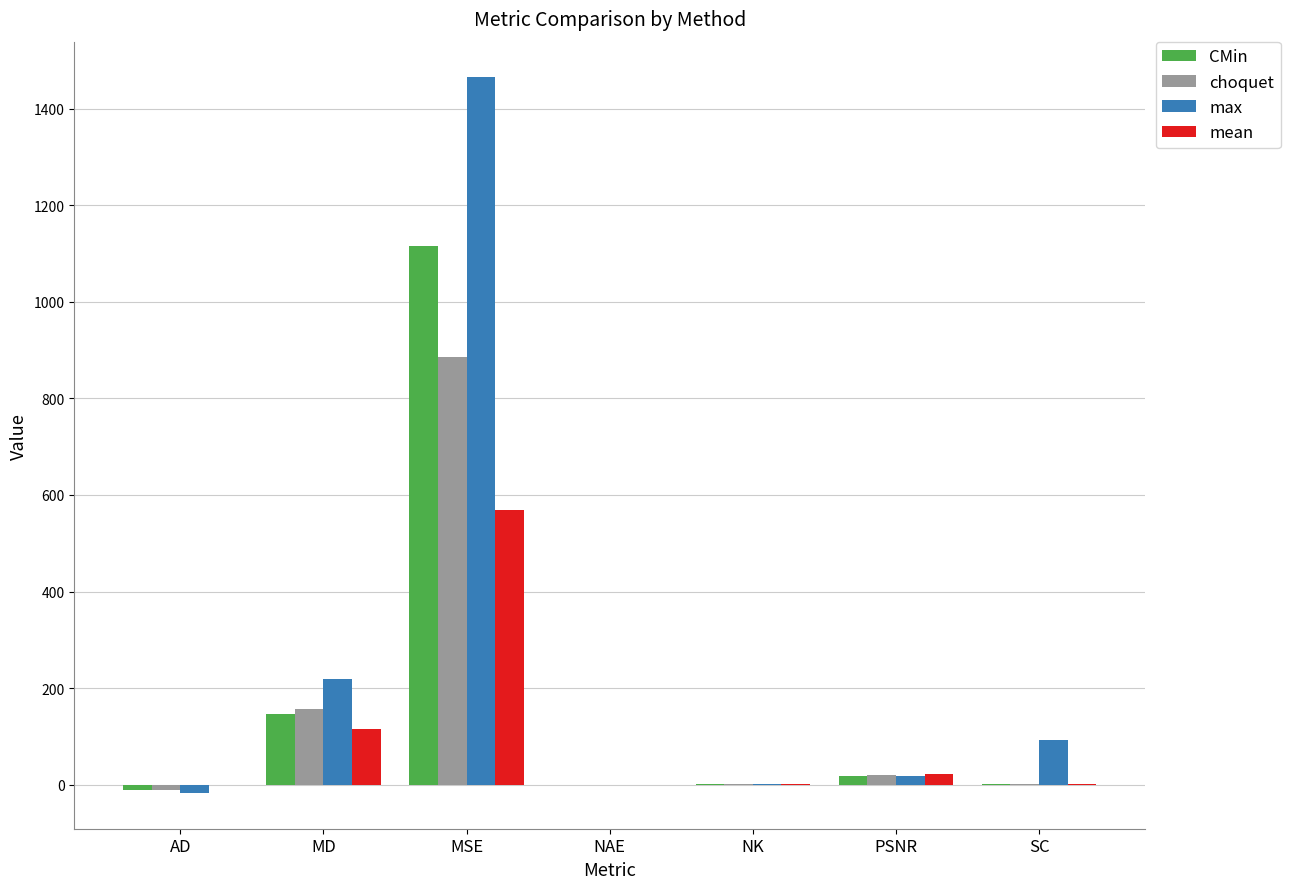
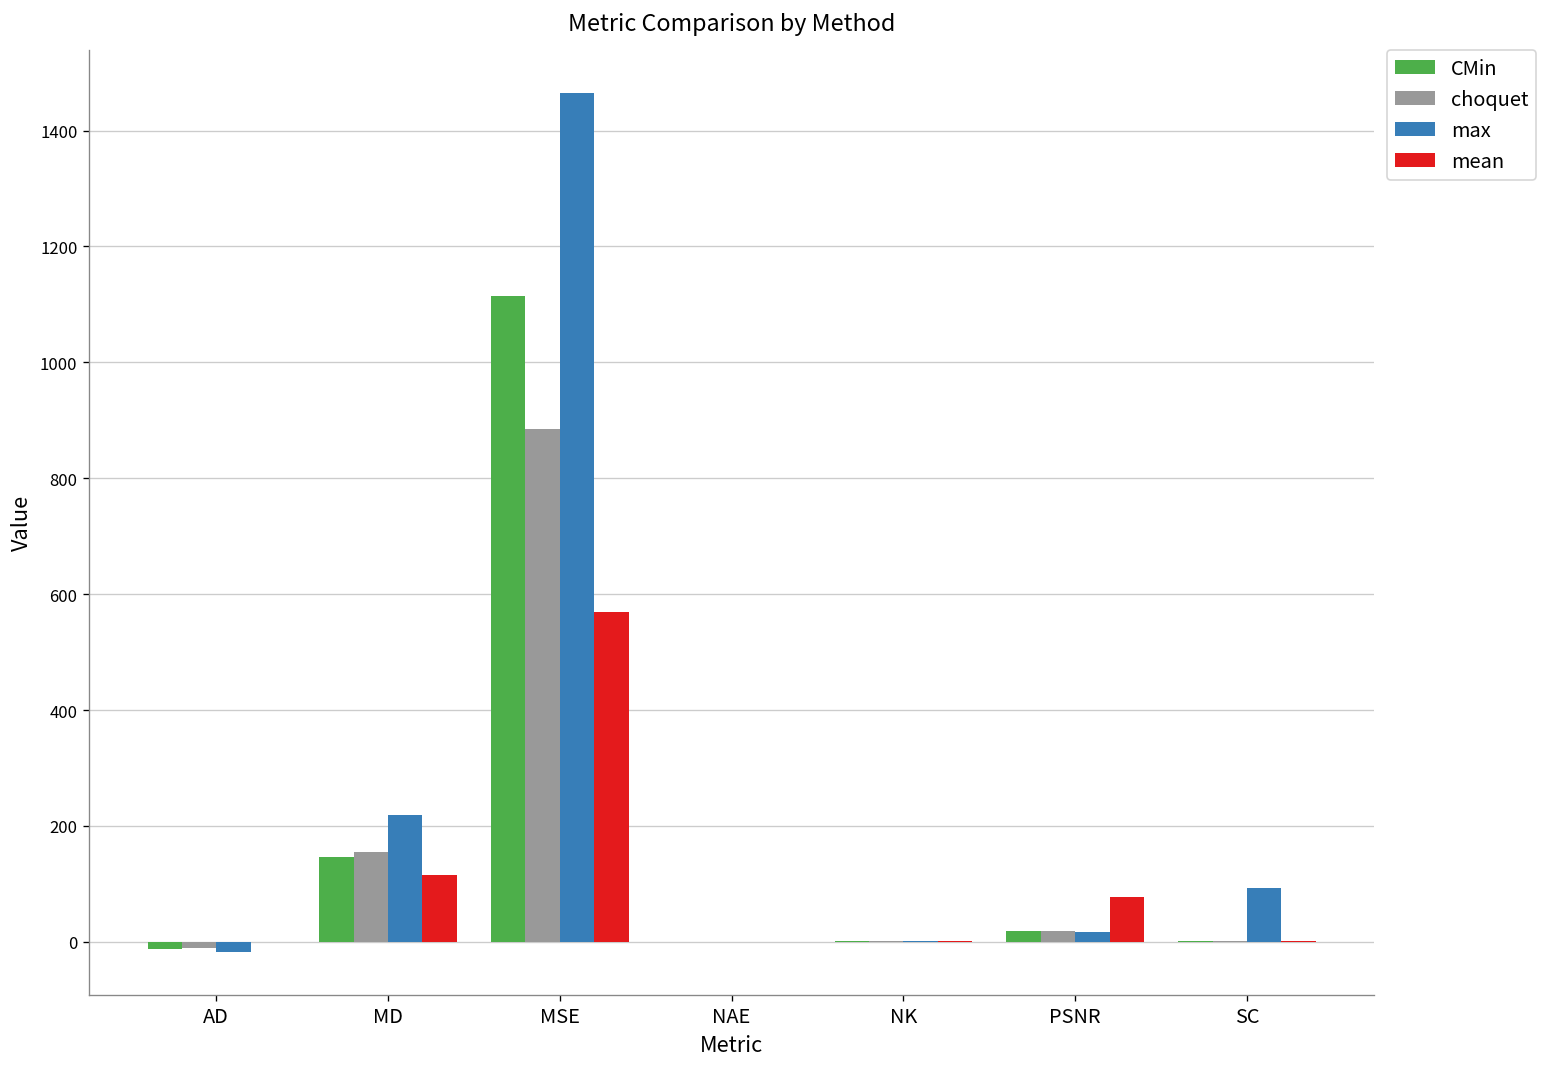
mean, PSNR: 20 -> 80
